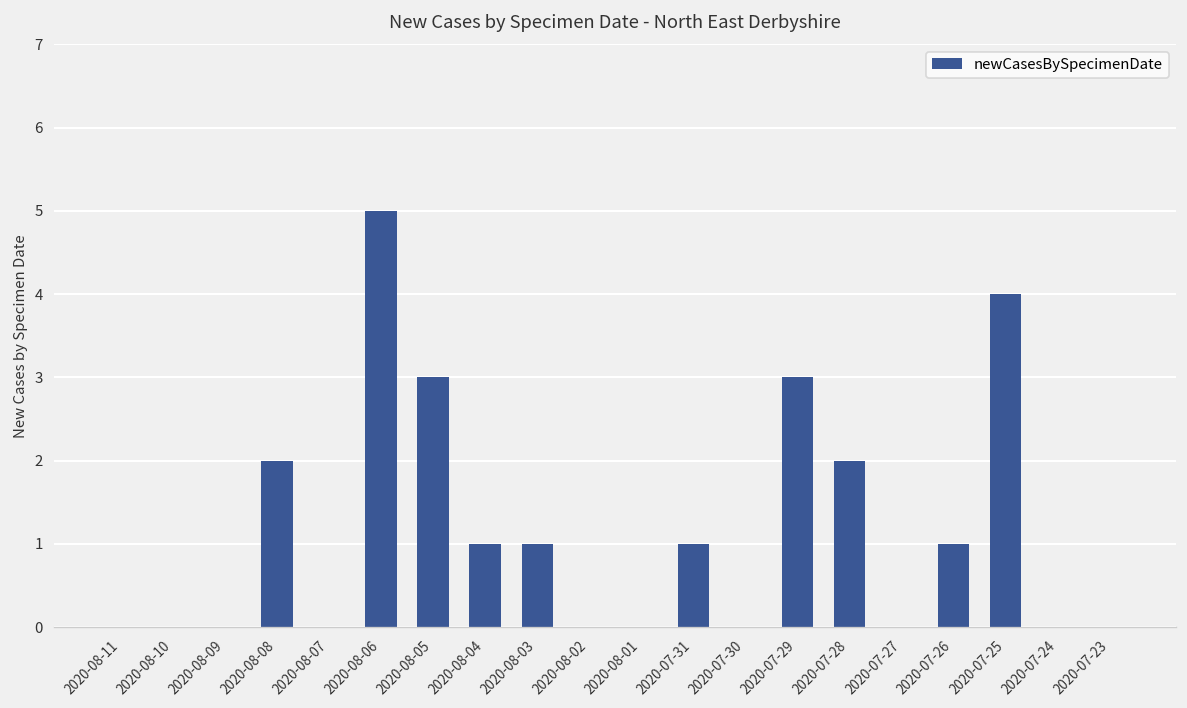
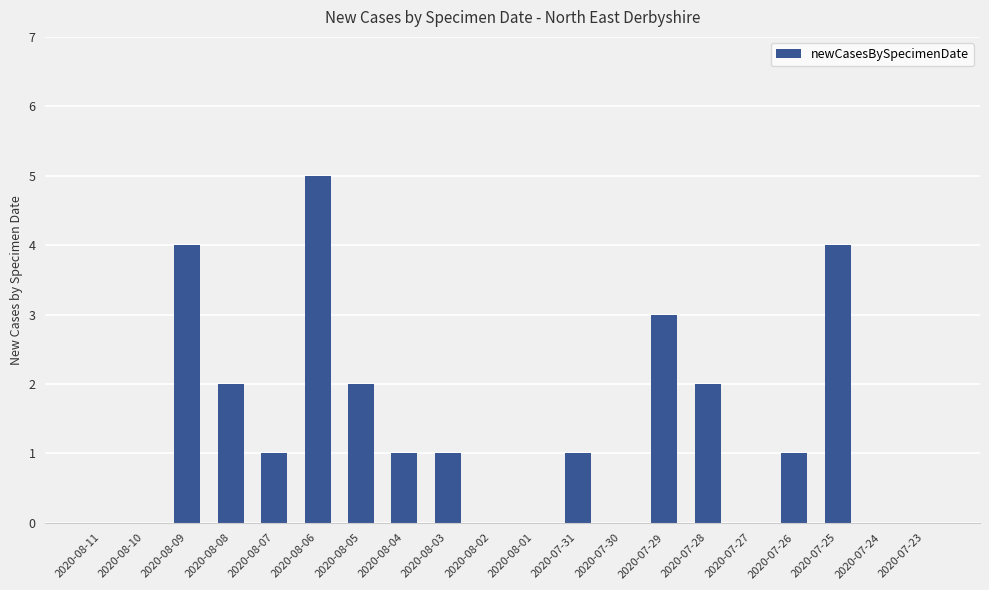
2020-08-09: 0 -> 4
2020-08-07: 0 -> 1
2020-08-05: 3 -> 2
